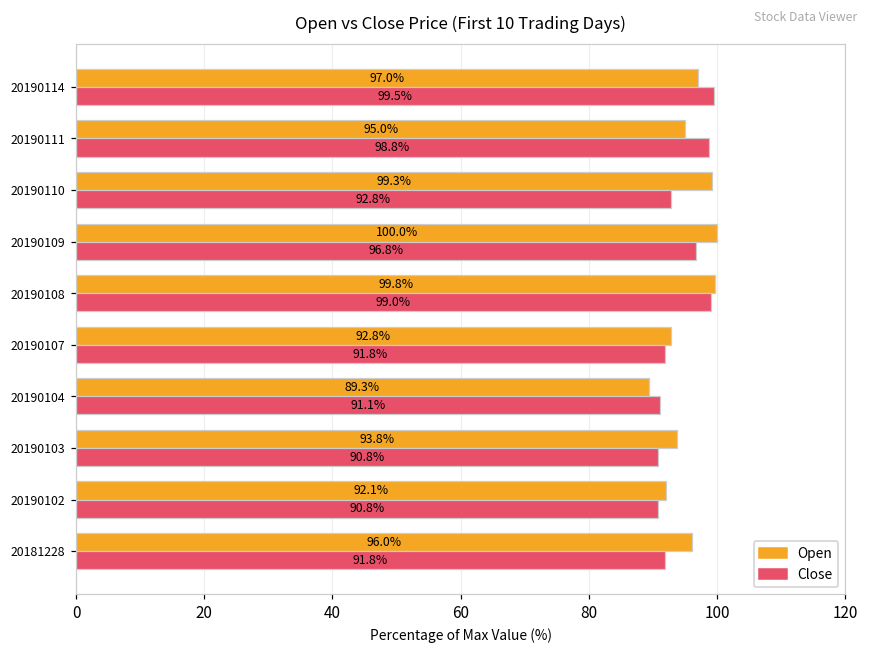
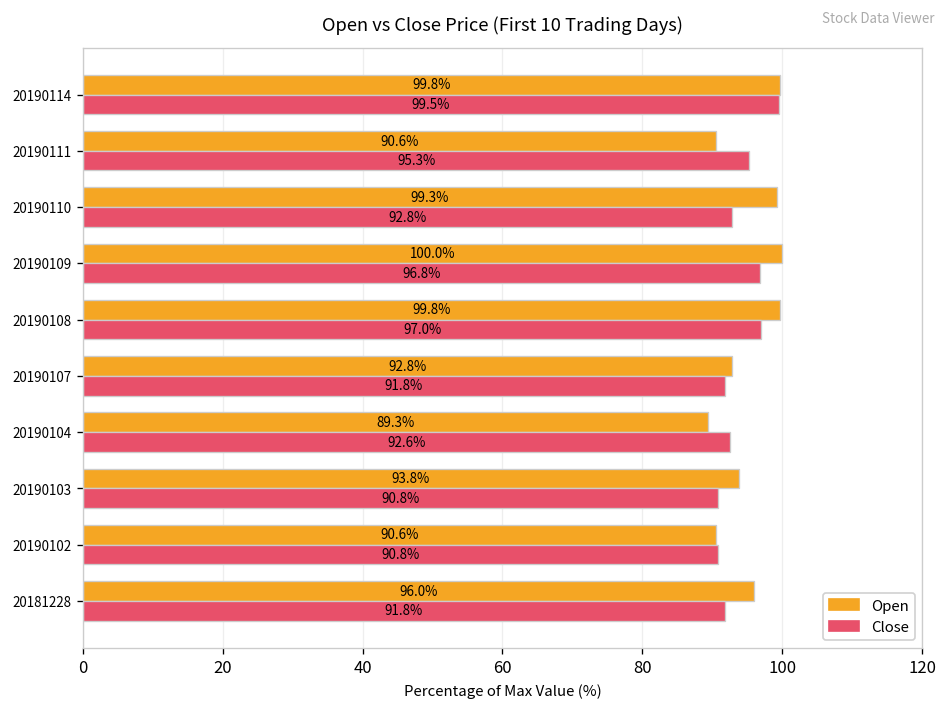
Open, 20190114: 97.0% -> 99.8%
Open, 20190111: 95.0% -> 90.6%
Close, 20190111: 98.8% -> 95.3%
Close, 20190108: 99.0% -> 97.0%
Close, 20190104: 91.1% -> 92.6%
Open, 20190102: 92.1% -> 90.6%
